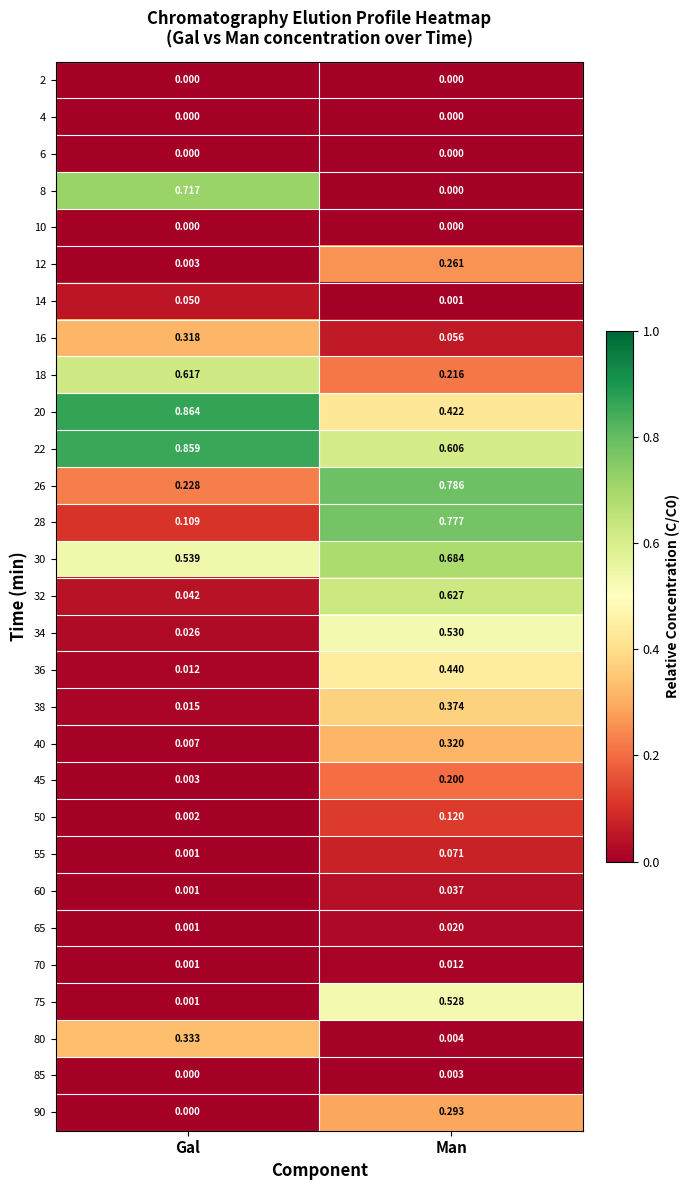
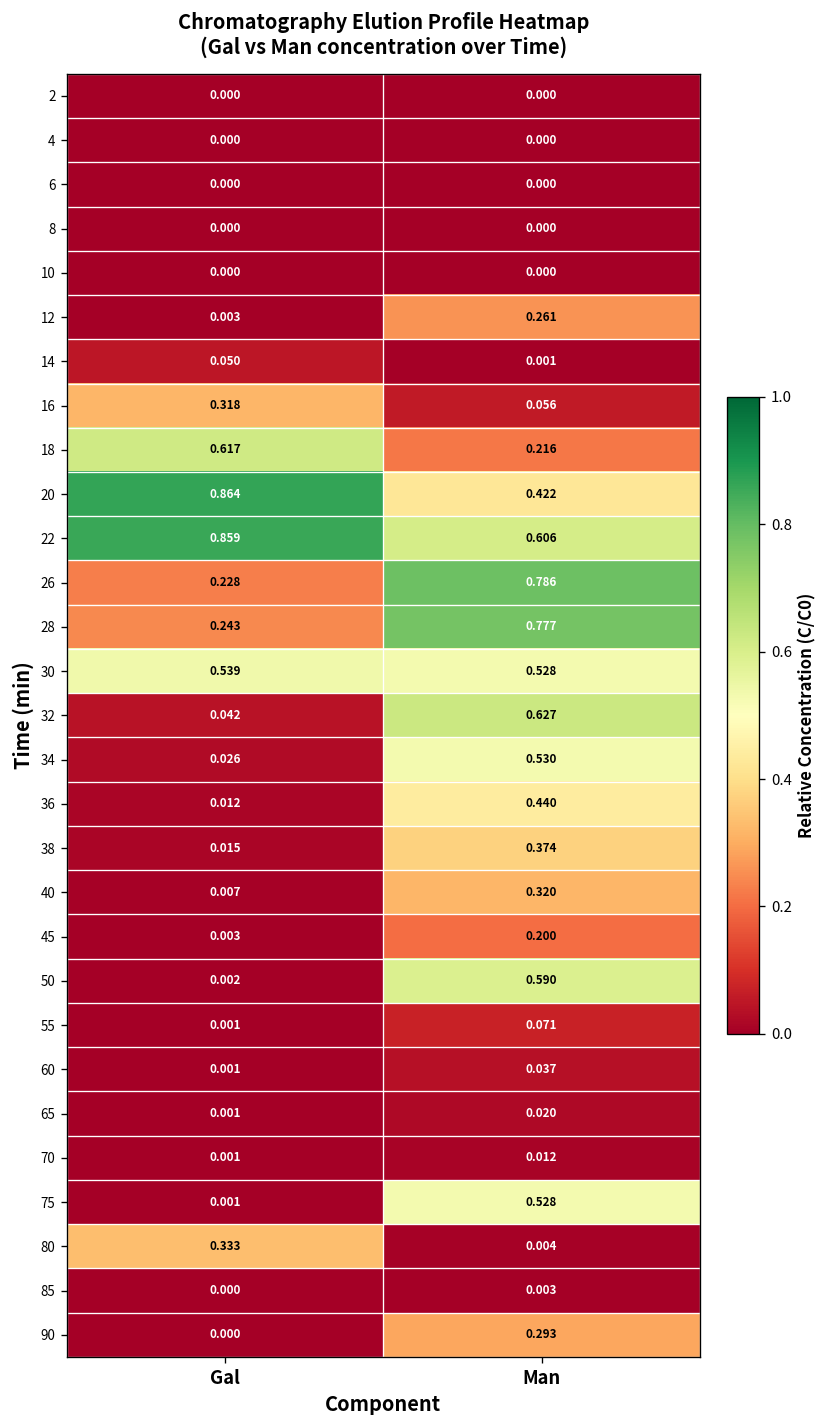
8, Gal: 0.717 -> 0.000
28, Gal: 0.109 -> 0.243
30, Man: 0.684 -> 0.528
50, Man: 0.120 -> 0.590
